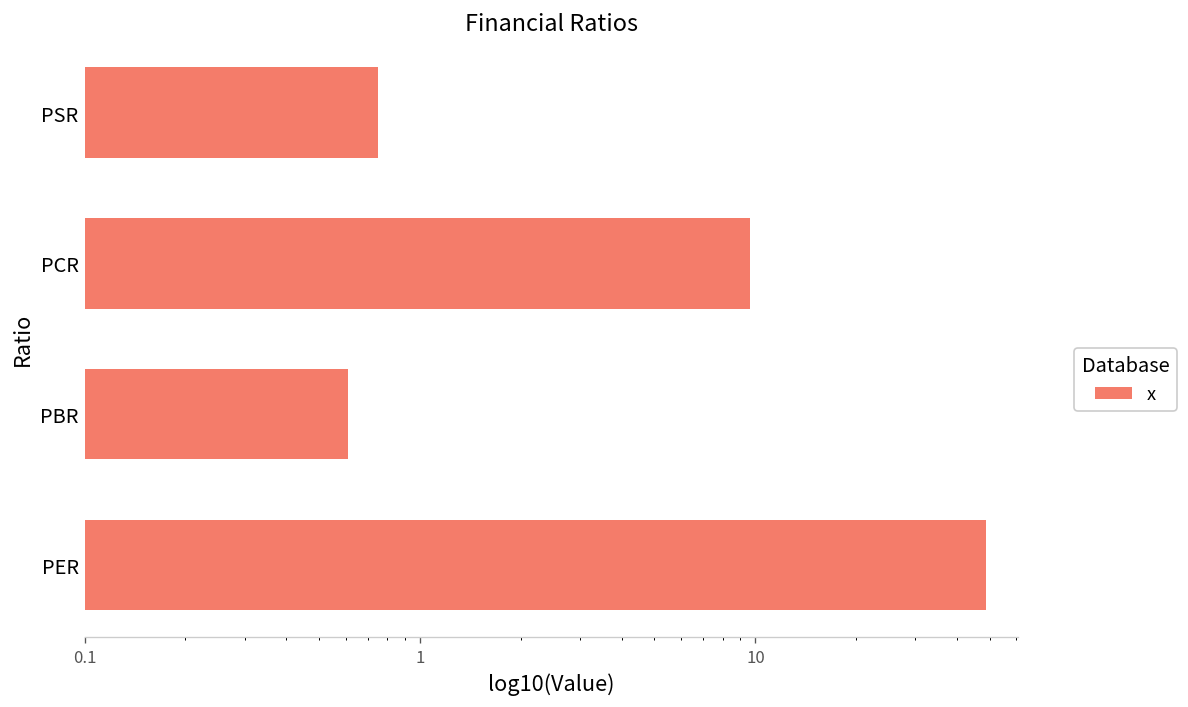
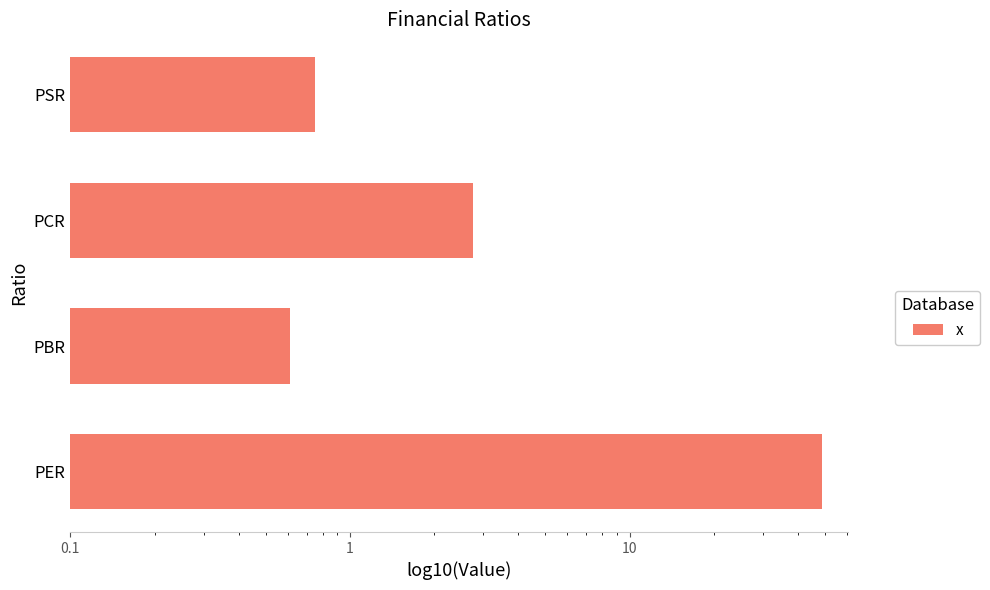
PCR: 9.6 -> 2.8
